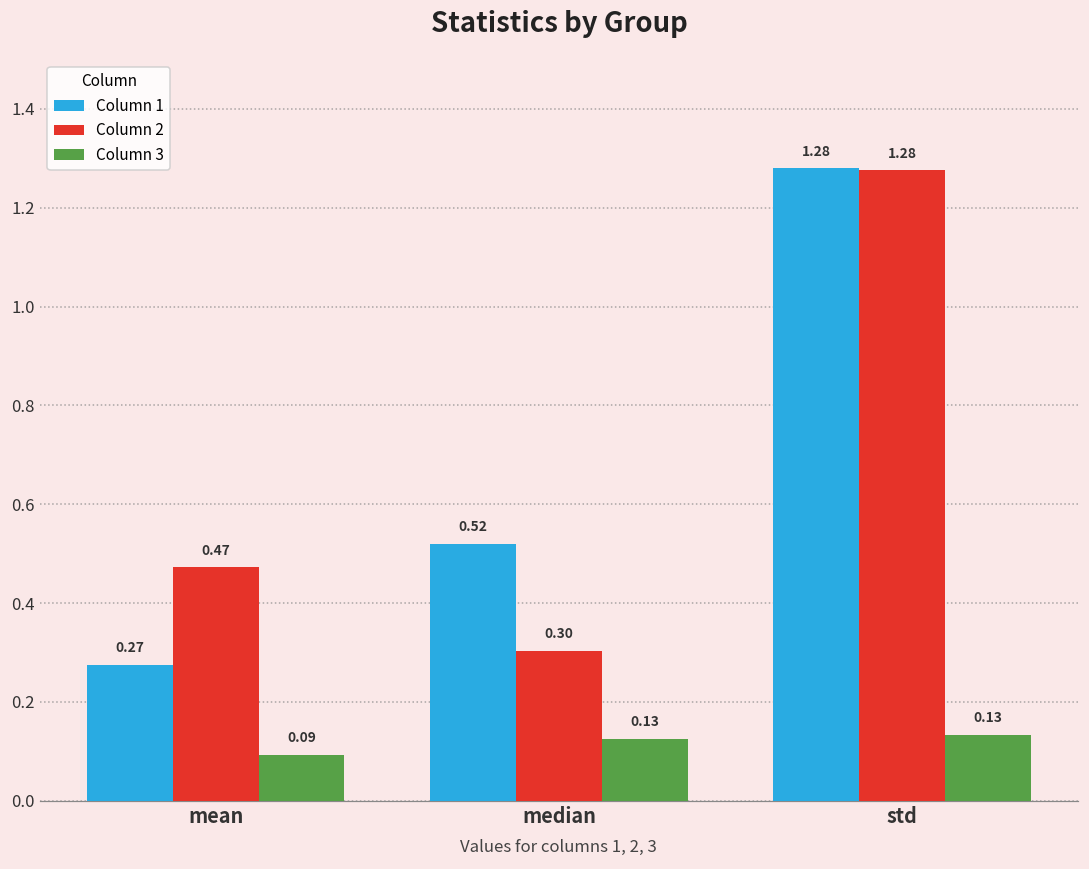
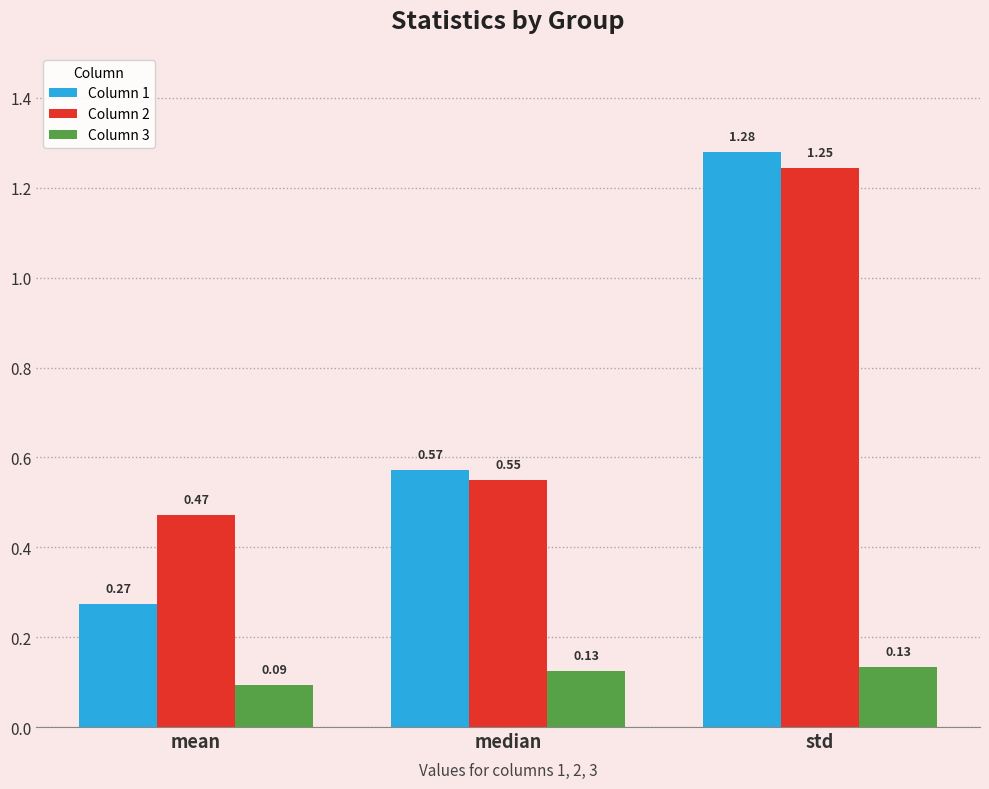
Column 1, median: 0.52 -> 0.57
Column 2, median: 0.30 -> 0.55
Column 2, std: 1.28 -> 1.25
